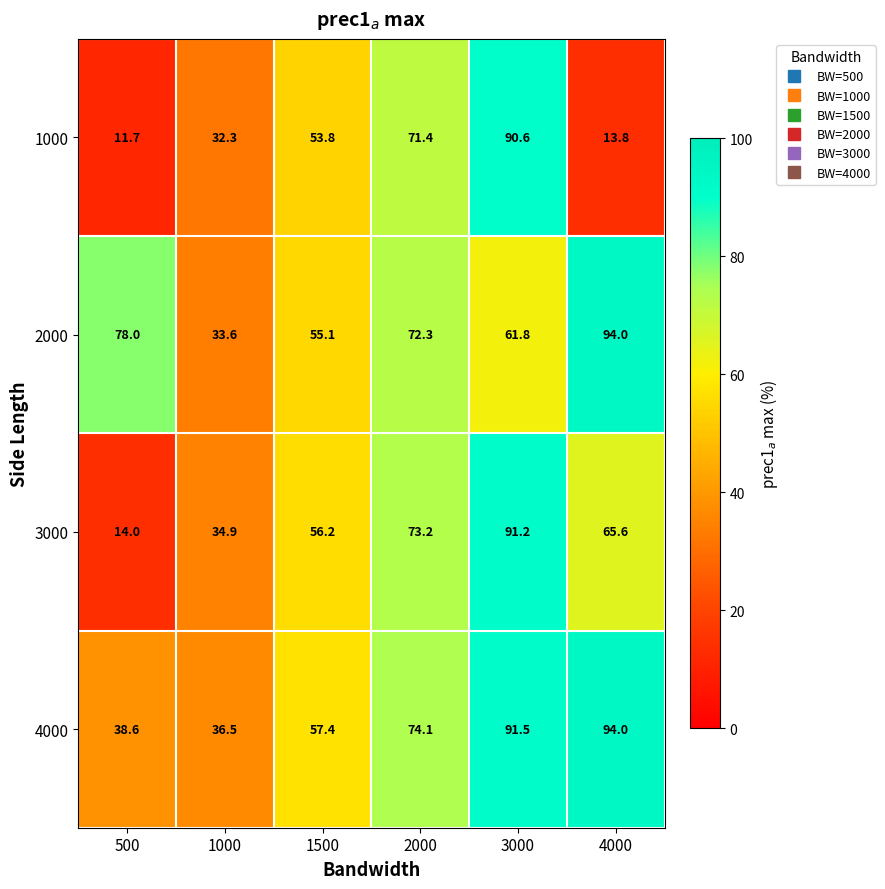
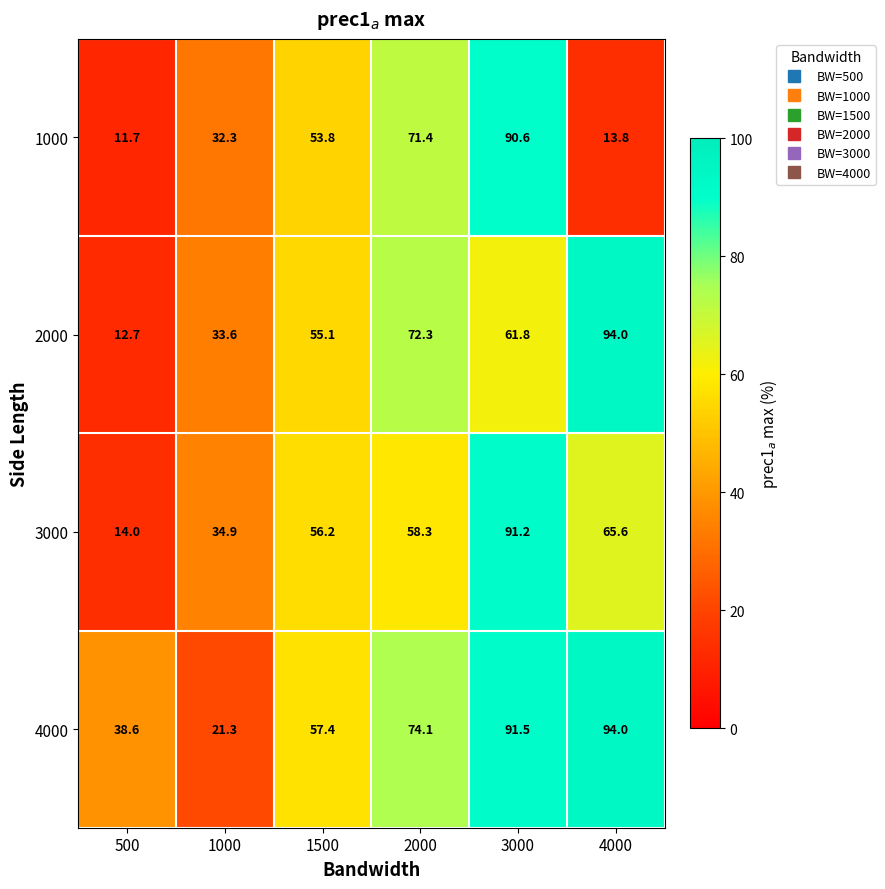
2000, 500: 78.0 -> 12.7
3000, 2000: 73.2 -> 58.3
4000, 1000: 36.5 -> 21.3
